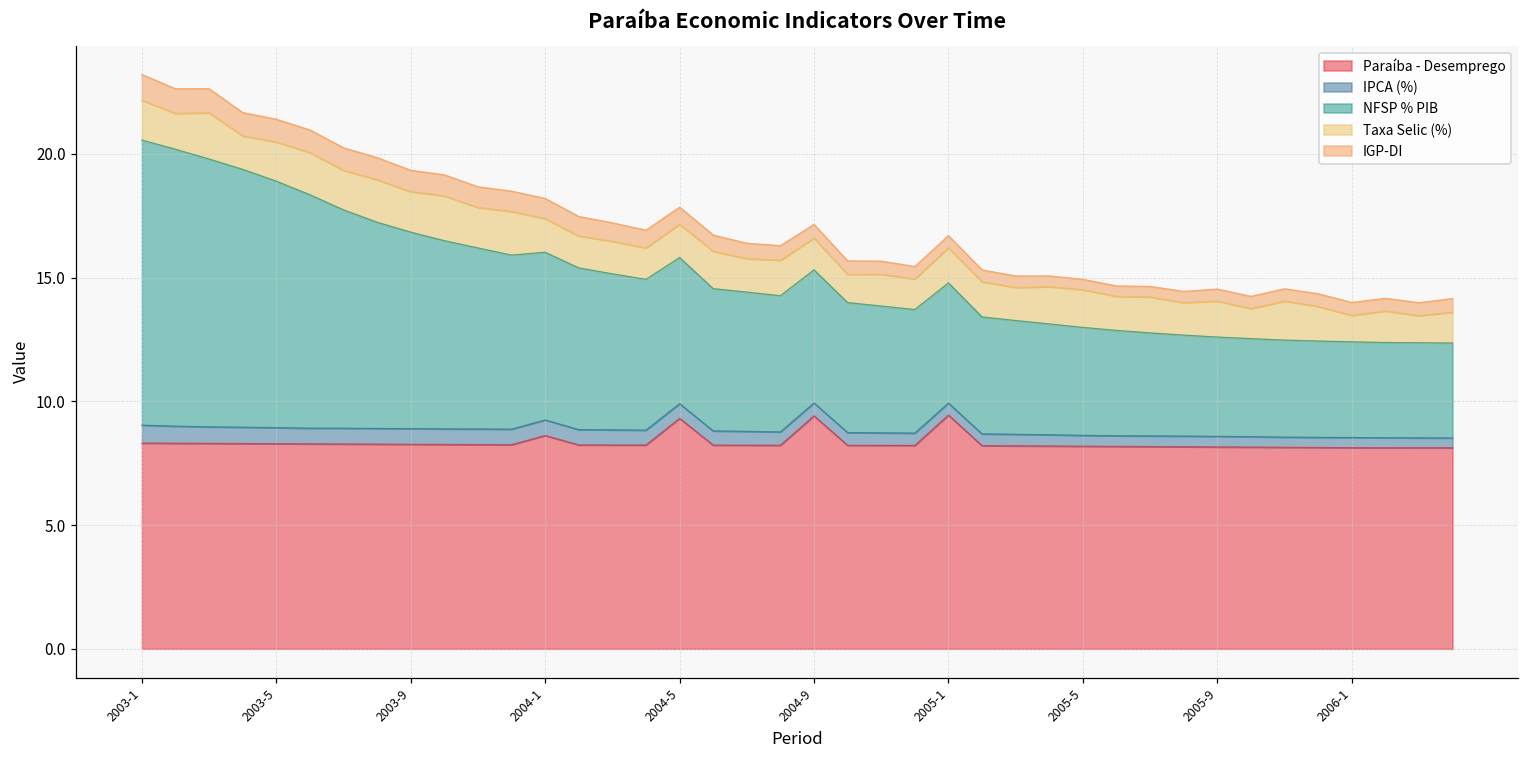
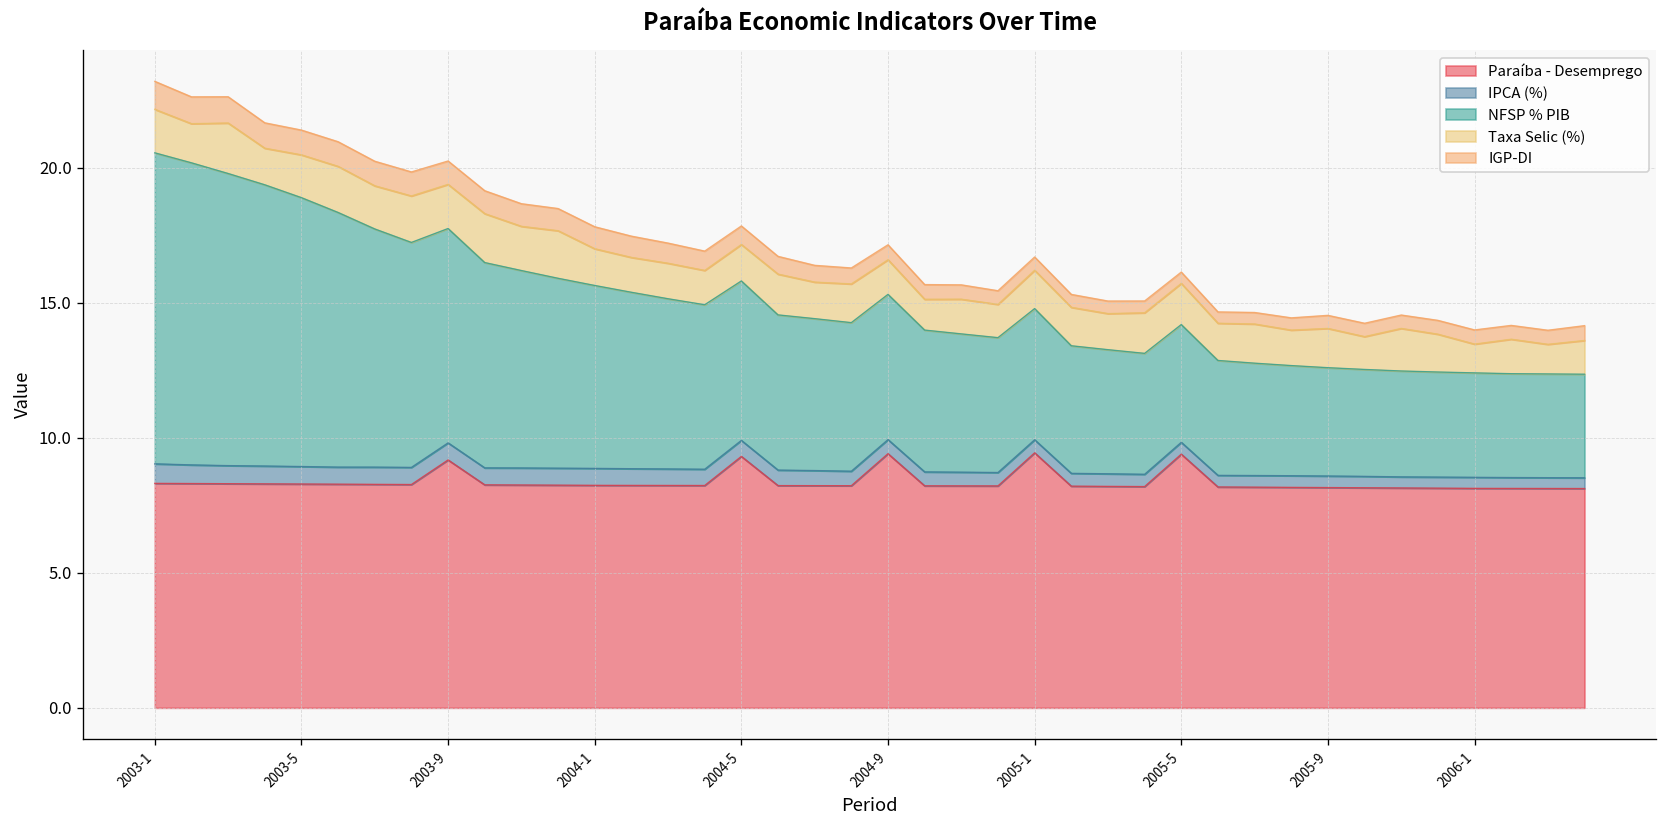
Paraíba - Desemprego, 2003-9: 8.3 -> 9.2
Paraíba - Desemprego, 2004-1: 8.6 -> 8.2
Paraíba - Desemprego, 2005-5: 8.2 -> 9.4
